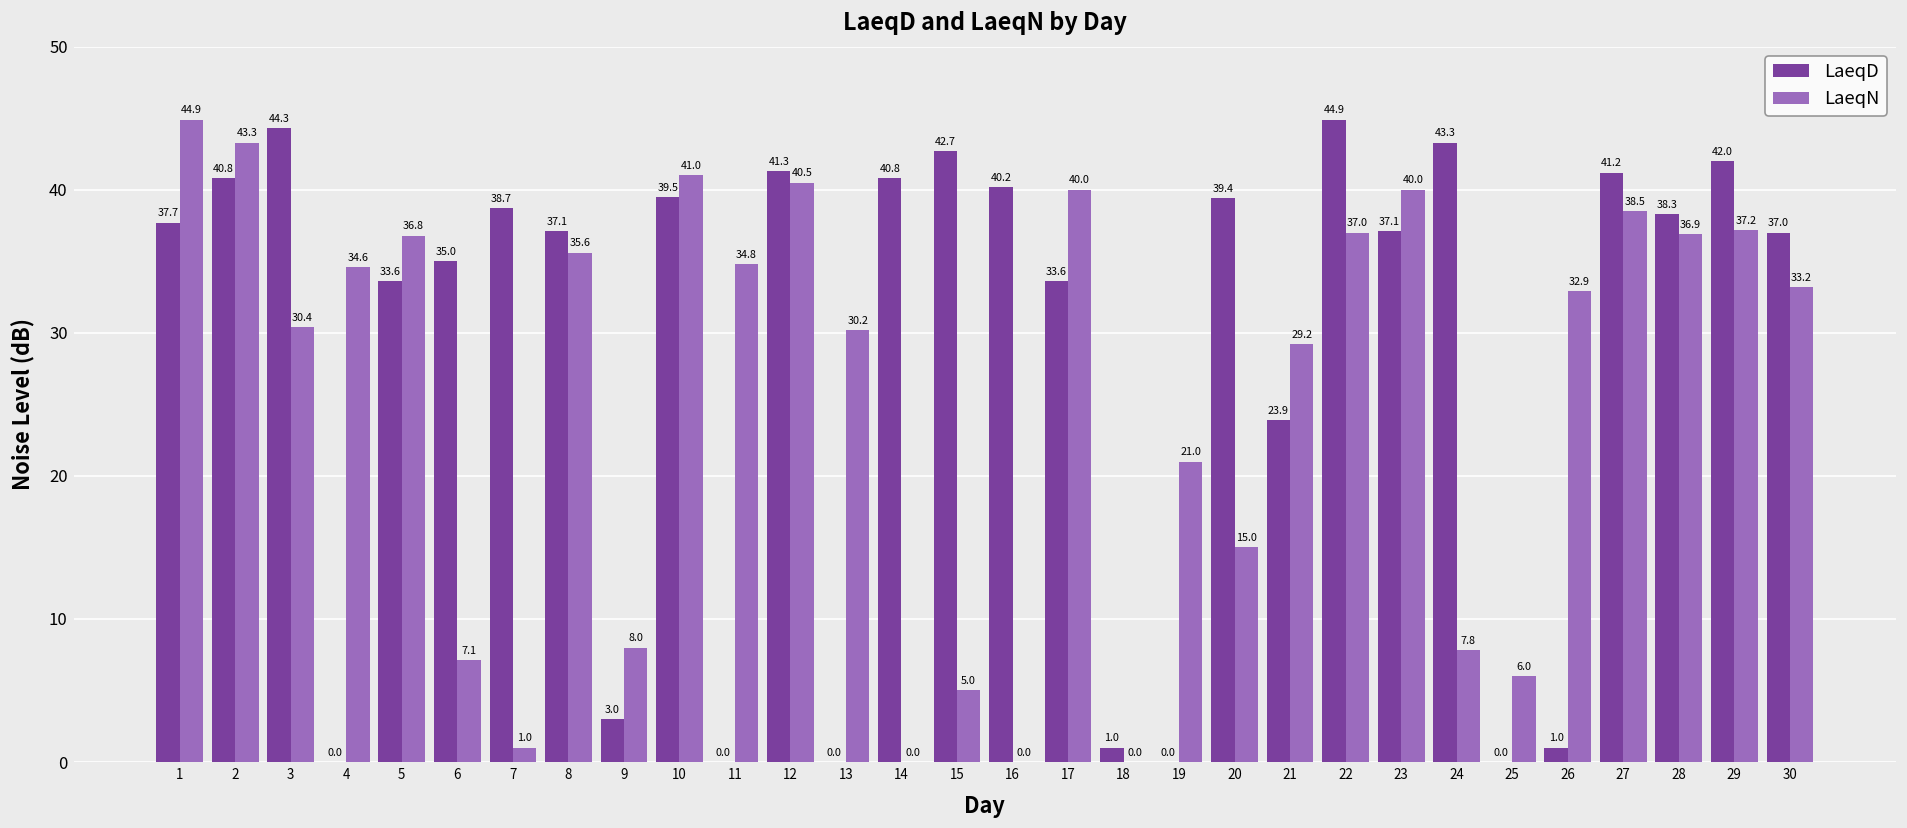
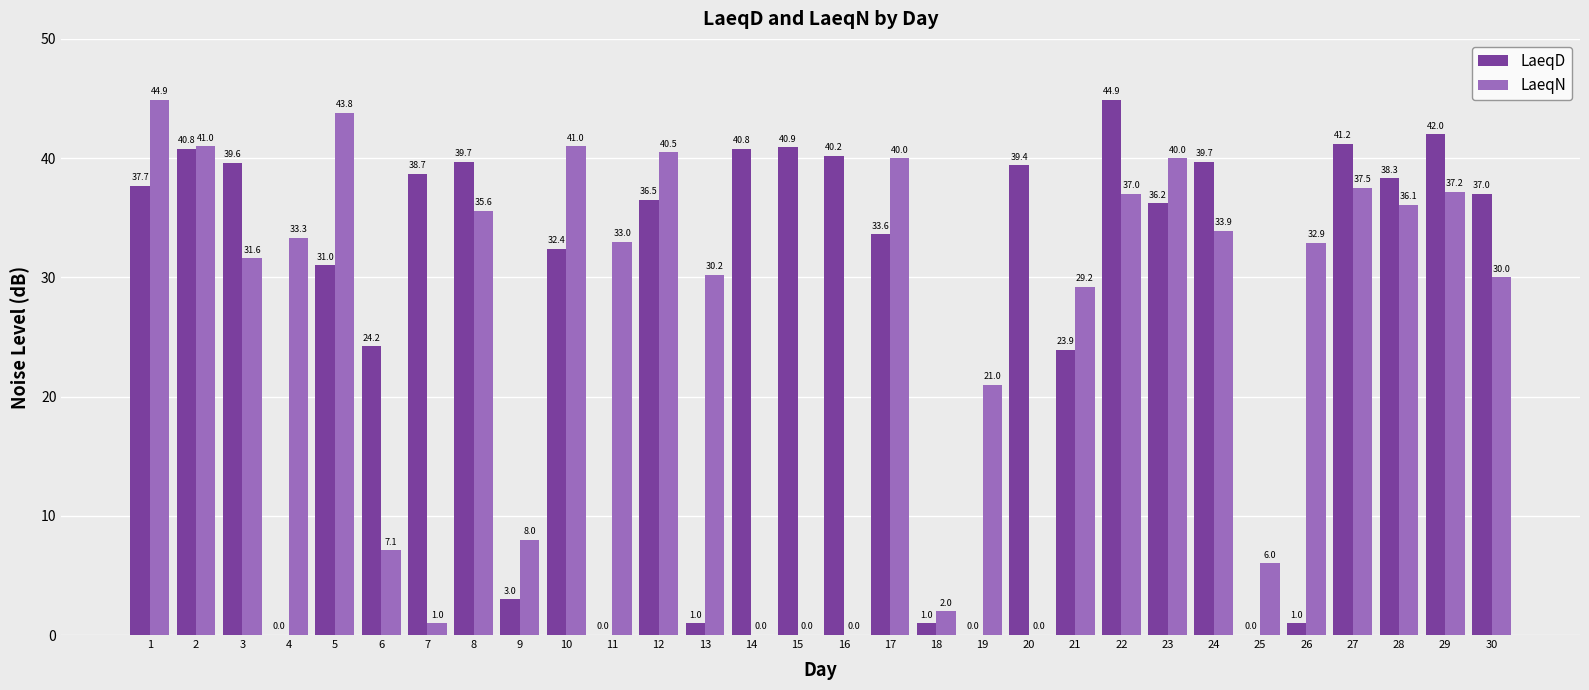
LaeqN, 2: 43.3 -> 41.0
LaeqD, 3: 44.3 -> 39.6
LaeqN, 3: 30.4 -> 31.6
LaeqN, 4: 34.6 -> 33.3
LaeqD, 5: 33.6 -> 31.0
LaeqN, 5: 36.8 -> 43.8
LaeqD, 6: 35.0 -> 24.2
LaeqD, 8: 37.1 -> 39.7
LaeqD, 10: 39.5 -> 32.4
LaeqN, 11: 34.8 -> 33.0
LaeqD, 12: 41.3 -> 36.5
LaeqD, 13: 0.0 -> 1.0
LaeqD, 15: 42.7 -> 40.9
LaeqN, 15: 5.0 -> 0.0
LaeqN, 18: 0.0 -> 2.0
LaeqN, 20: 15.0 -> 0.0
LaeqD, 23: 37.1 -> 36.2
LaeqD, 24: 43.3 -> 39.7
LaeqN, 24: 7.8 -> 33.9
LaeqN, 27: 38.5 -> 37.5
LaeqN, 28: 36.9 -> 36.1
LaeqN, 30: 33.2 -> 30.0
